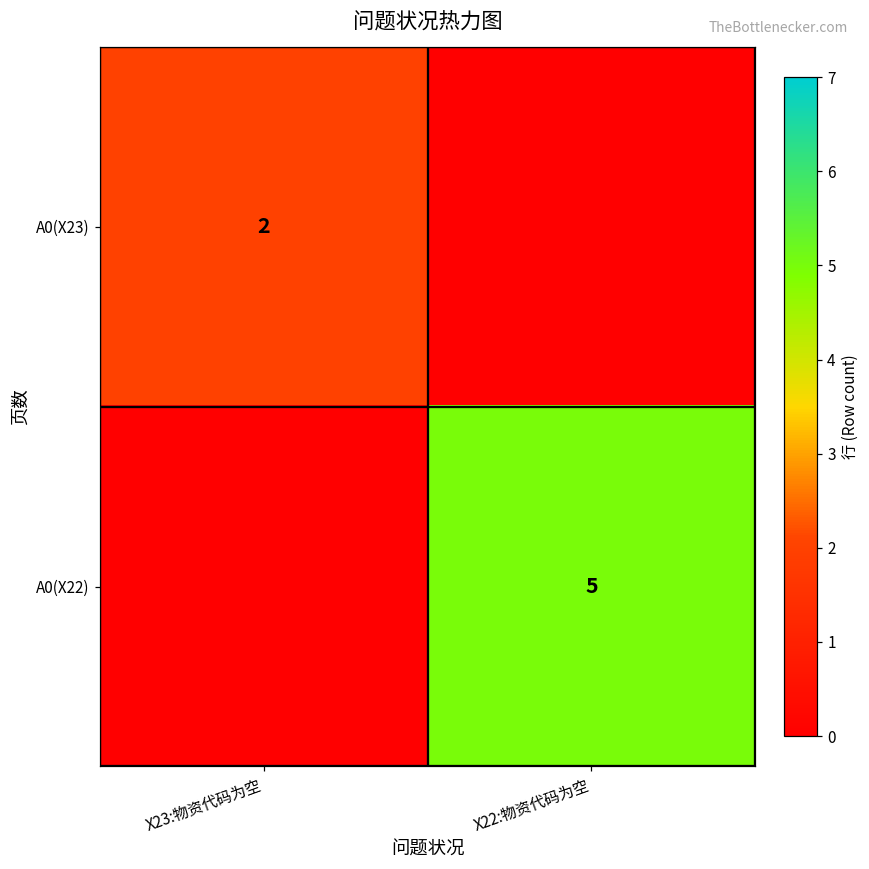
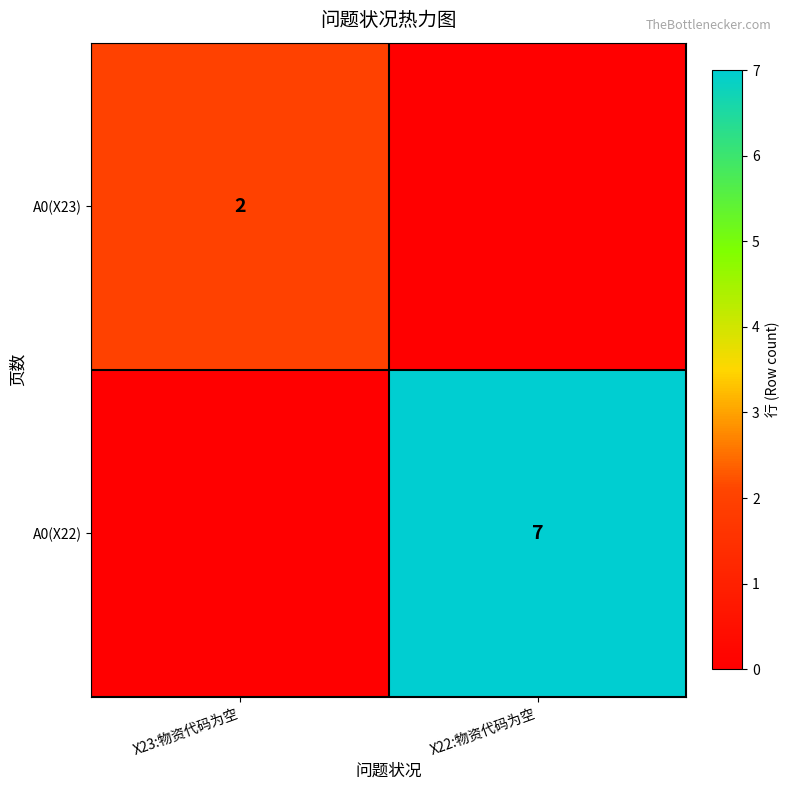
A0(X22), X22:物资代码为空: 5 -> 7
